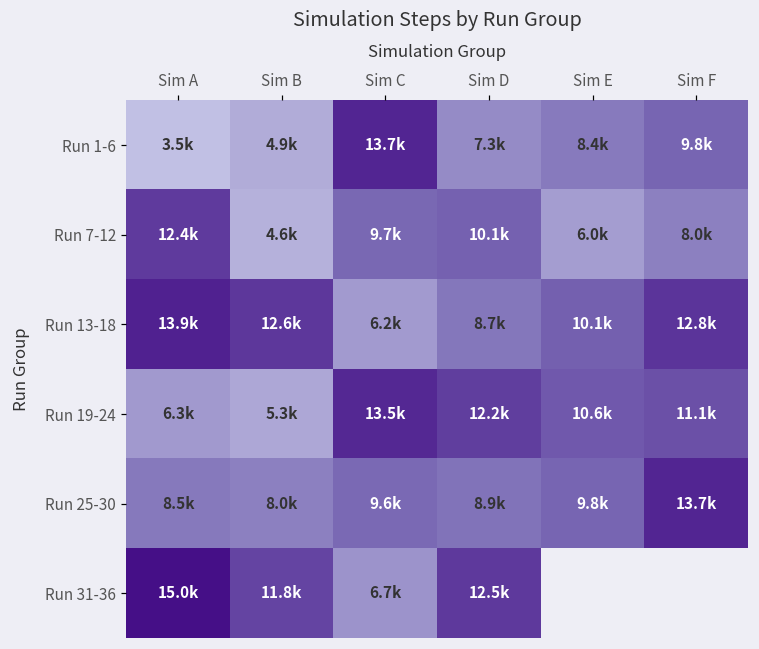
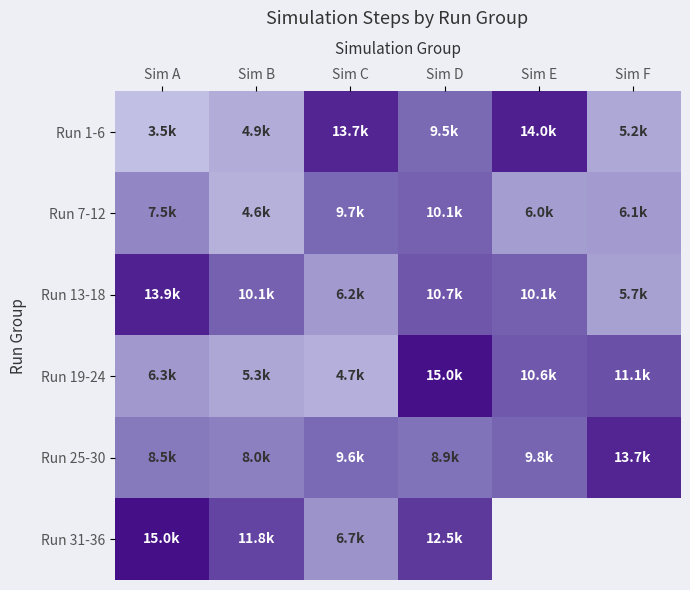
Run 1-6, Sim D: 7.3k -> 9.5k
Run 1-6, Sim E: 8.4k -> 14.0k
Run 1-6, Sim F: 9.8k -> 5.2k
Run 7-12, Sim A: 12.4k -> 7.5k
Run 7-12, Sim F: 8.0k -> 6.1k
Run 13-18, Sim B: 12.6k -> 10.1k
Run 13-18, Sim D: 8.7k -> 10.7k
Run 13-18, Sim F: 12.8k -> 5.7k
Run 19-24, Sim C: 13.5k -> 4.7k
Run 19-24, Sim D: 12.2k -> 15.0k
